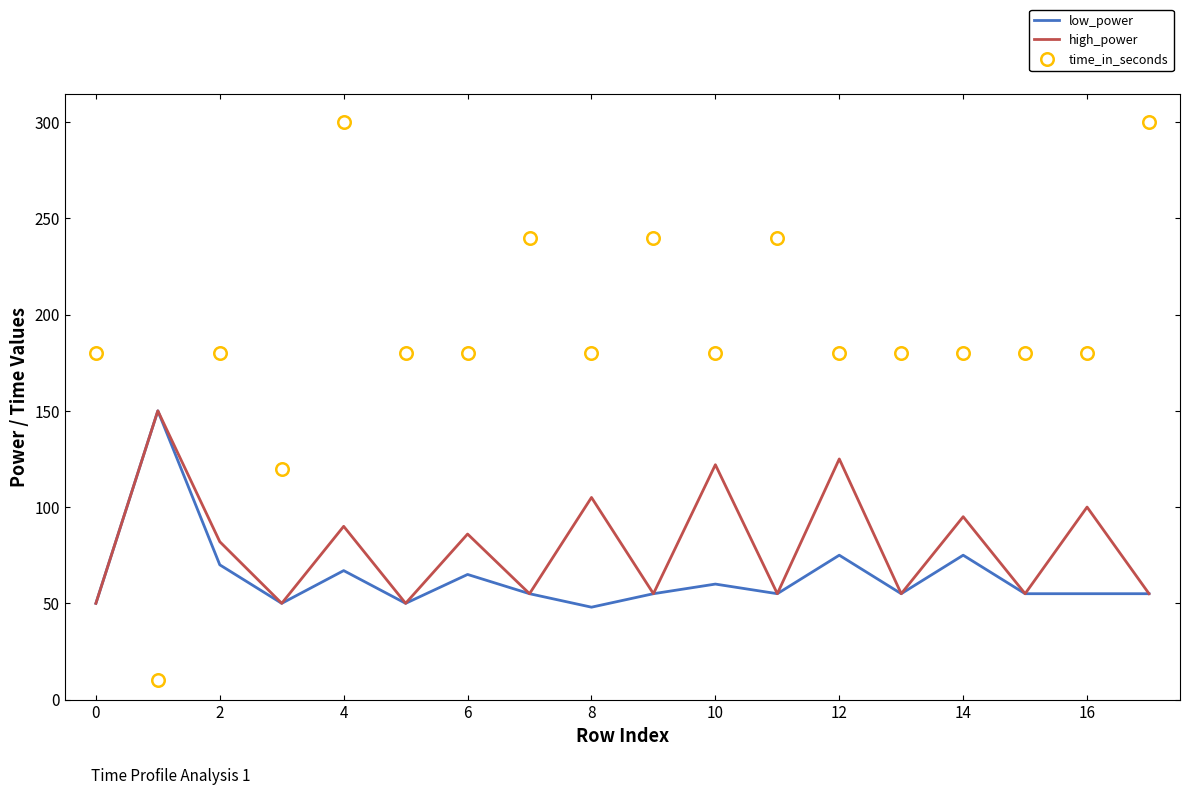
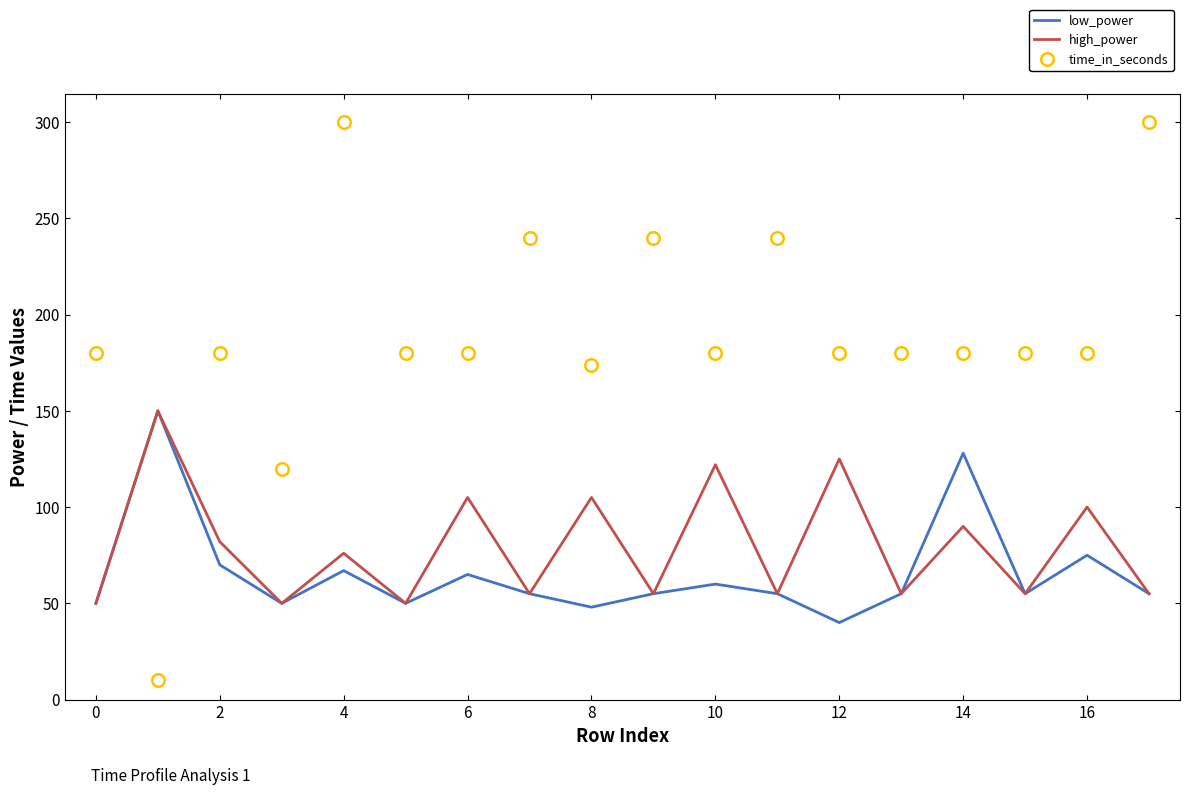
high_power, 4: 90 -> 76
high_power, 6: 86 -> 105
time_in_seconds, 8: 180 -> 174
low_power, 12: 75 -> 40
low_power, 14: 75 -> 128
high_power, 14: 95 -> 90
low_power, 16: 55 -> 75
